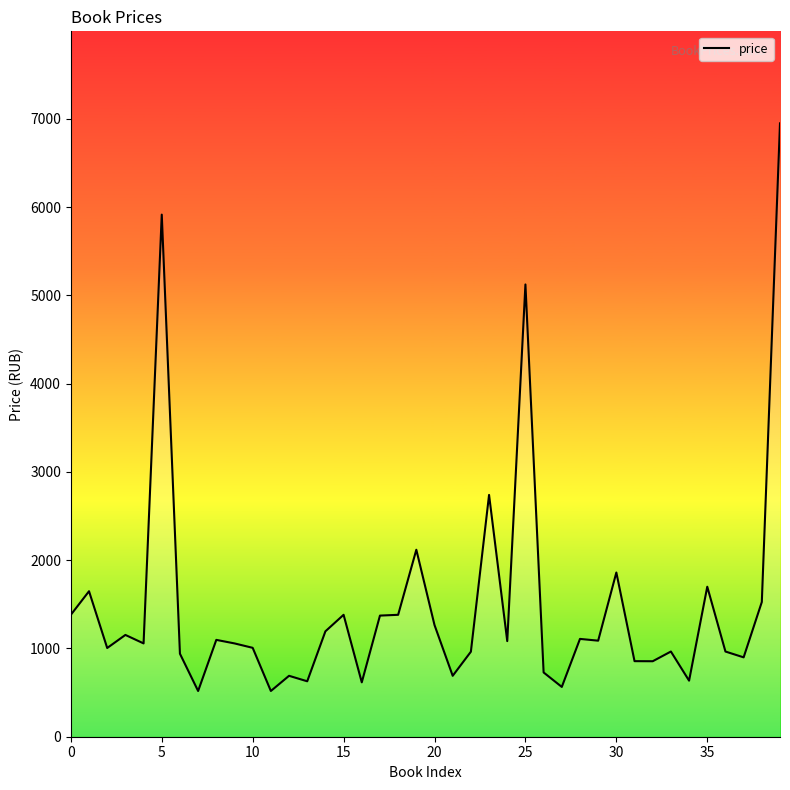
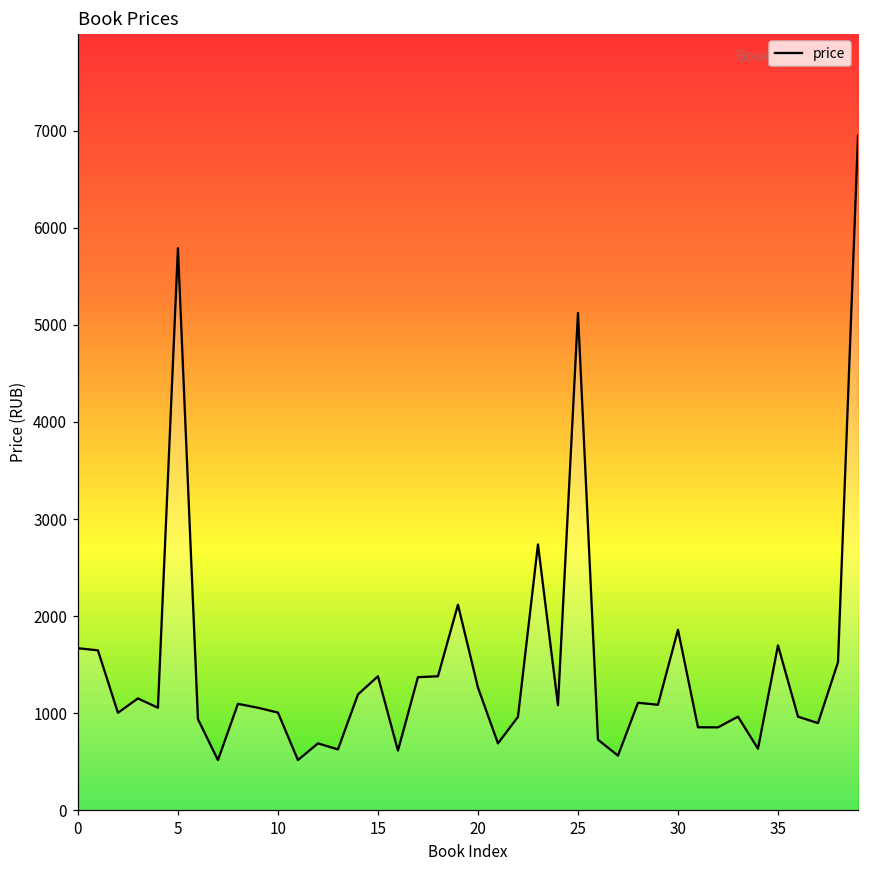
0: 1400 -> 1700
5: 5900 -> 5800
